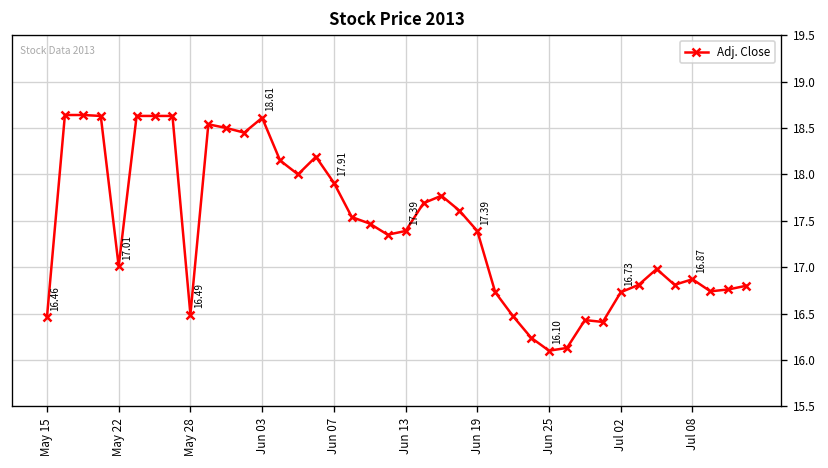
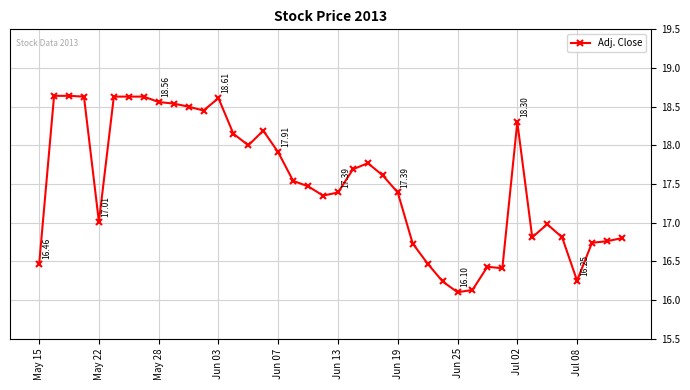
May 28: 16.49 -> 18.56
Jul 02: 16.73 -> 18.30
Jul 08: 16.87 -> 16.25
